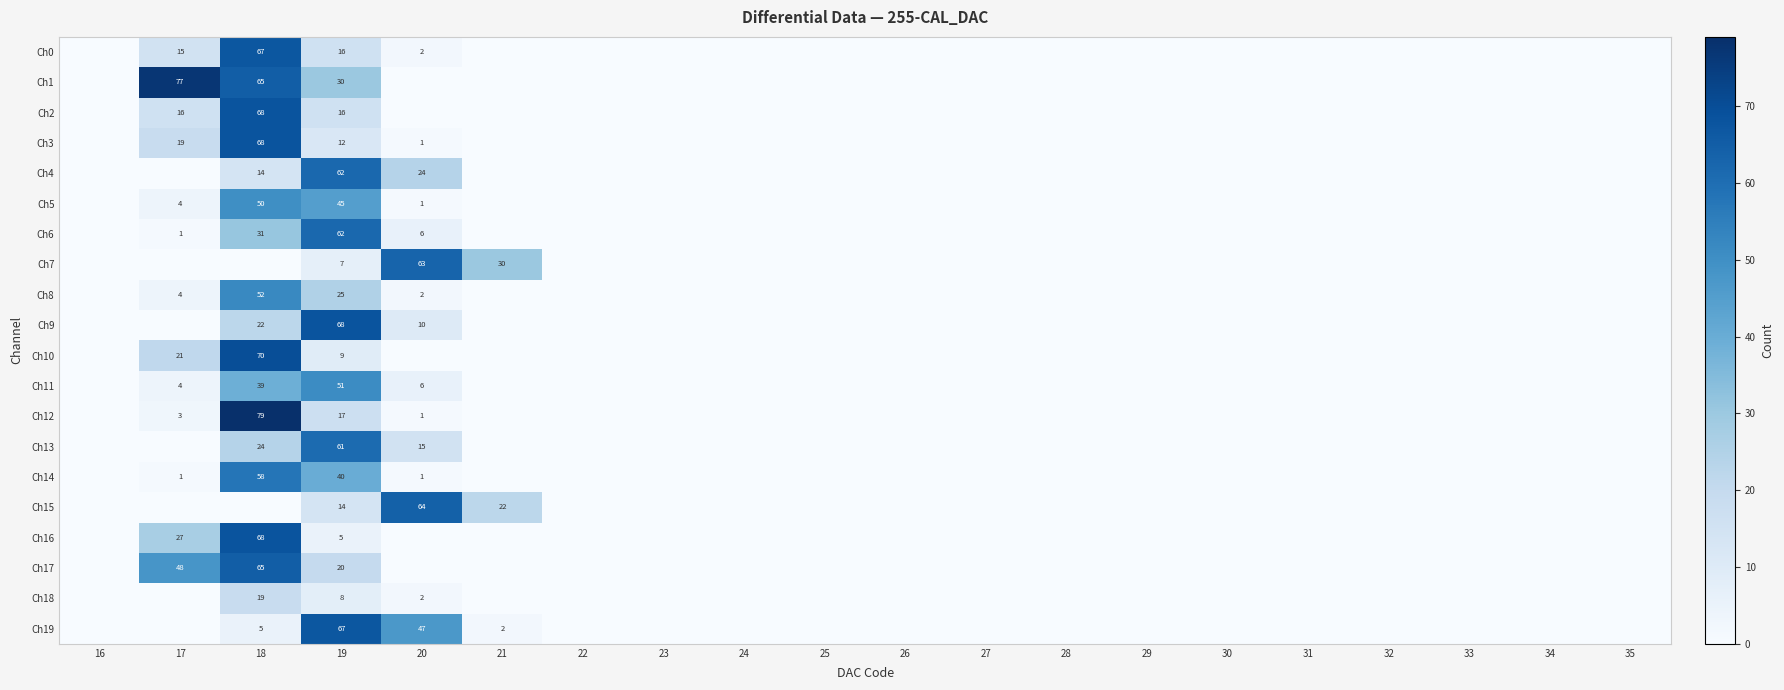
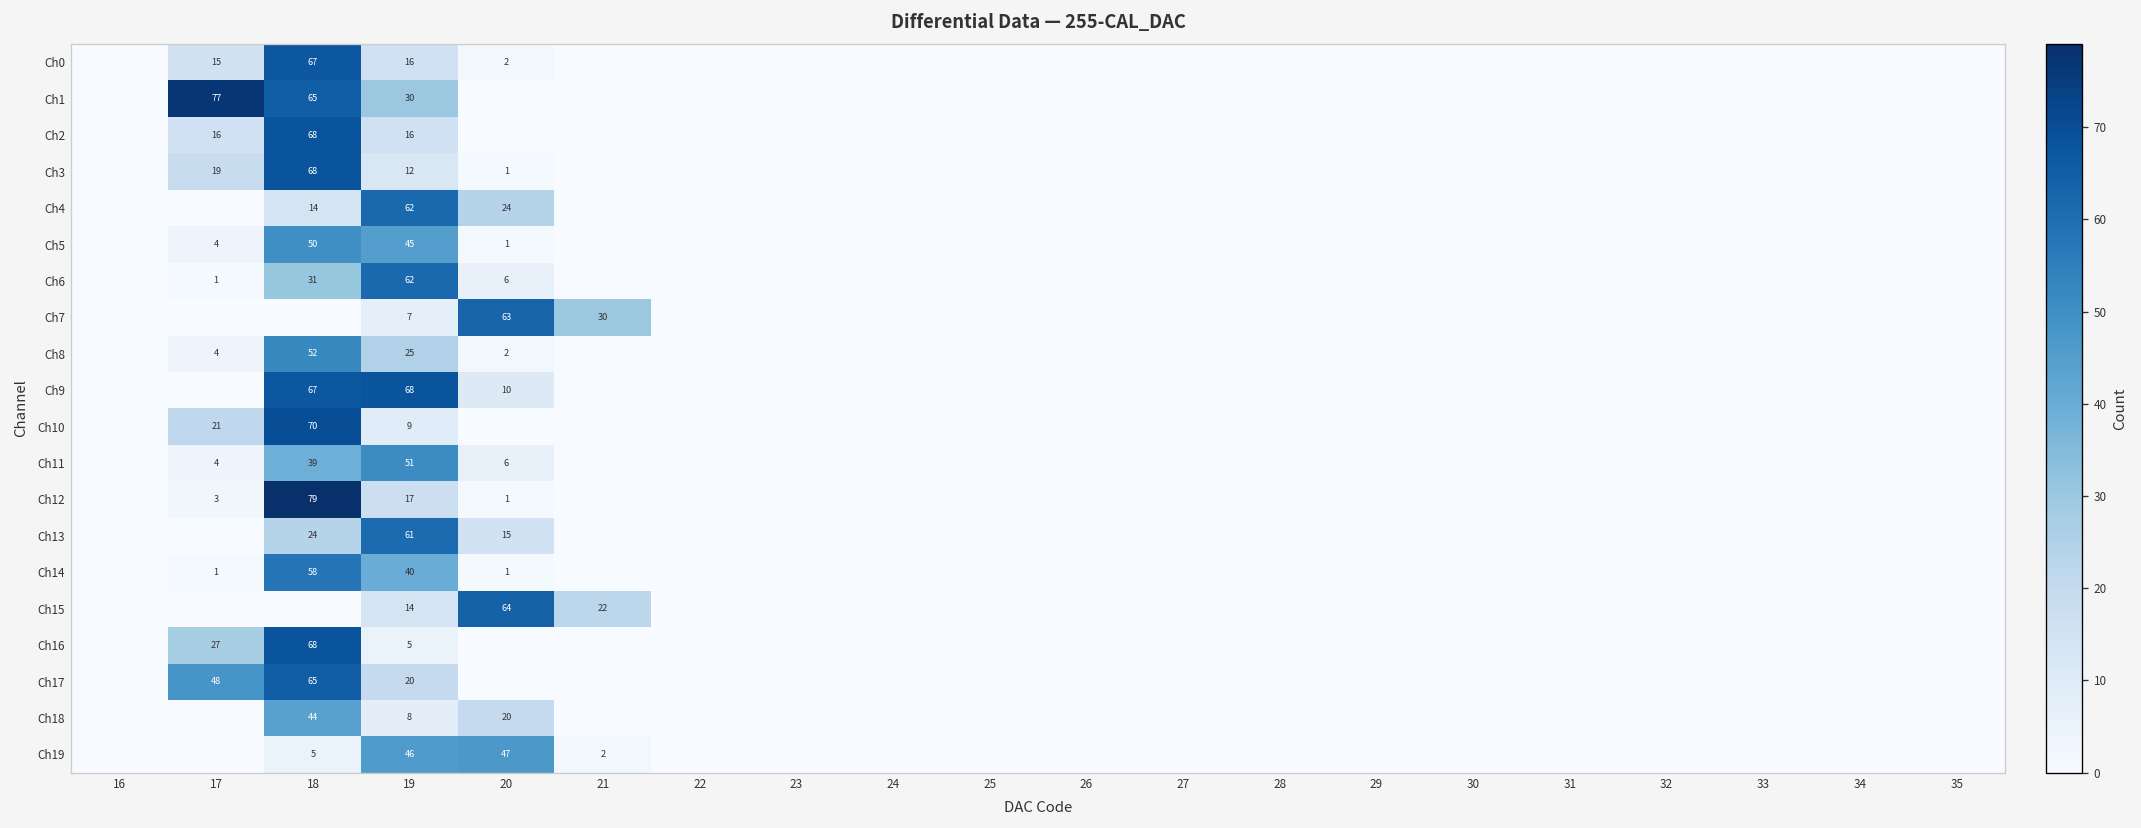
Ch9, 18: 22 -> 67
Ch18, 18: 19 -> 44
Ch18, 20: 2 -> 20
Ch19, 19: 67 -> 46
